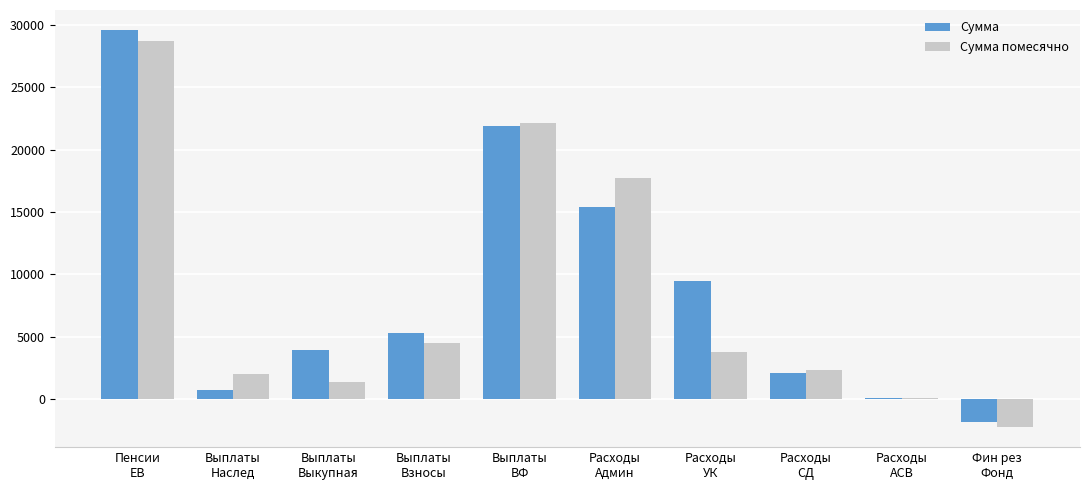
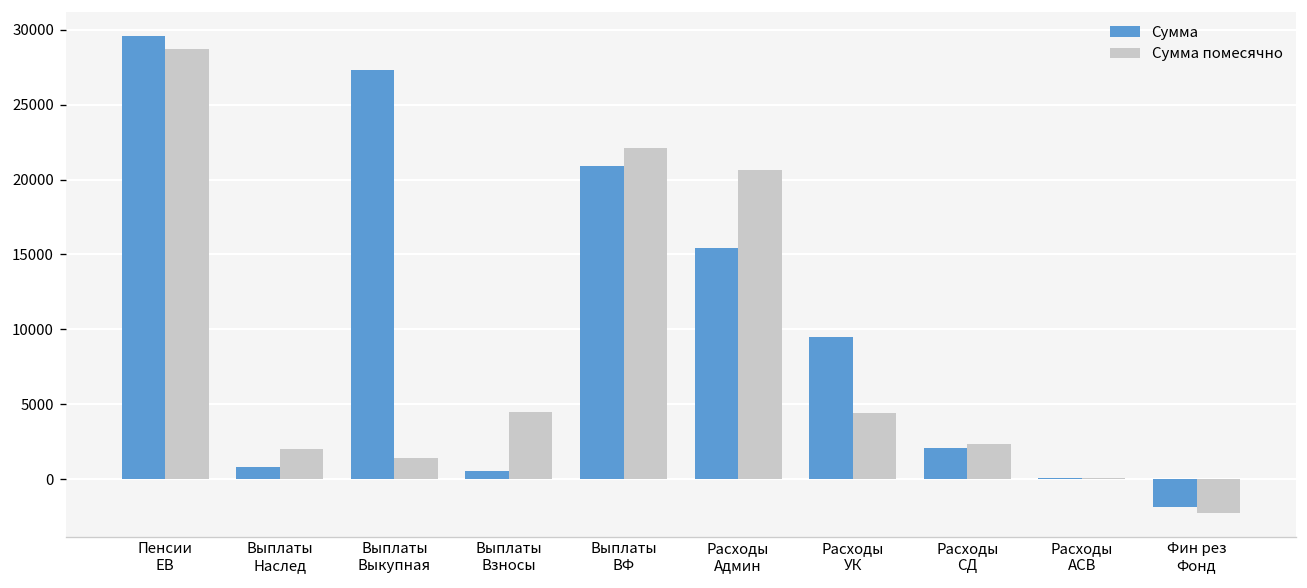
Сумма, Выплаты Выкупная: 3900 -> 27300
Сумма, Выплаты Взносы: 5300 -> 600
Сумма, Выплаты ВФ: 21900 -> 20900
Сумма помесячно, Расходы Админ: 17700 -> 20600
Сумма помесячно, Расходы УК: 3800 -> 4400
